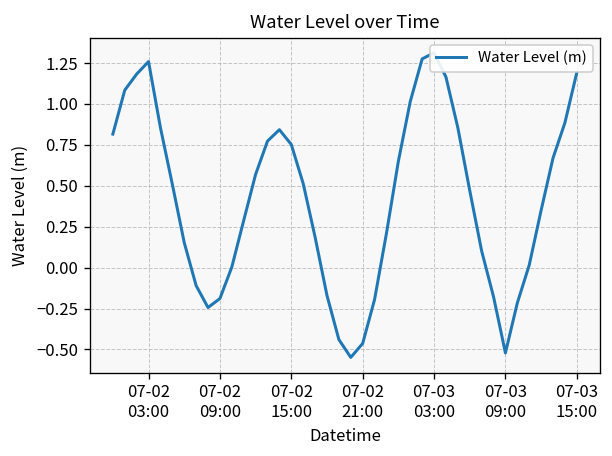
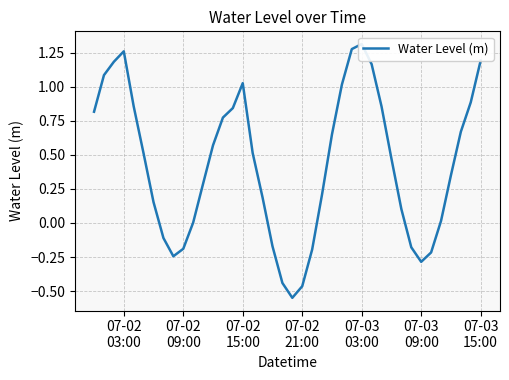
07-02 15:00: 0.75 -> 1.03
07-03 09:00: -0.52 -> -0.28
